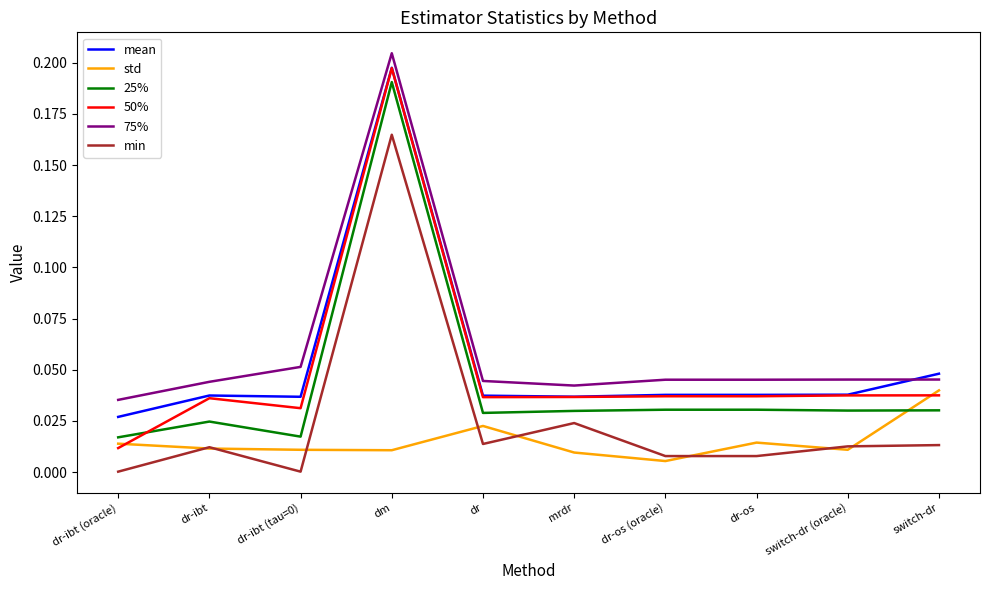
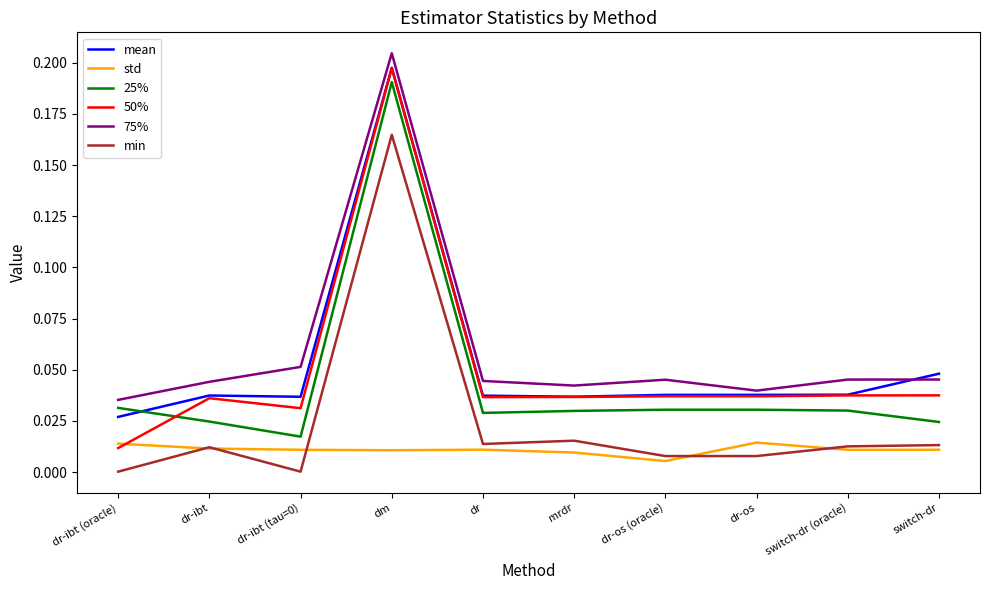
25%, dr-ibt (oracle): 0.017 -> 0.031
std, dr: 0.023 -> 0.011
min, mrdr: 0.024 -> 0.015
75%, dr-os: 0.045 -> 0.040
std, switch-dr: 0.040 -> 0.011
25%, switch-dr: 0.030 -> 0.024
